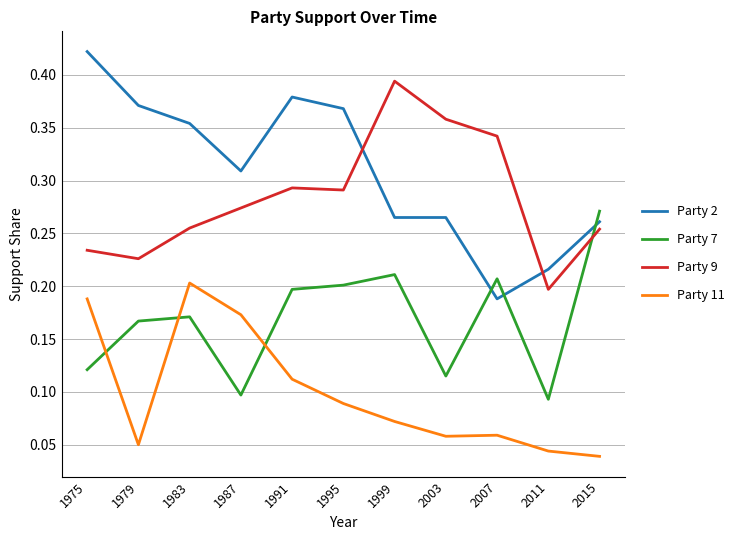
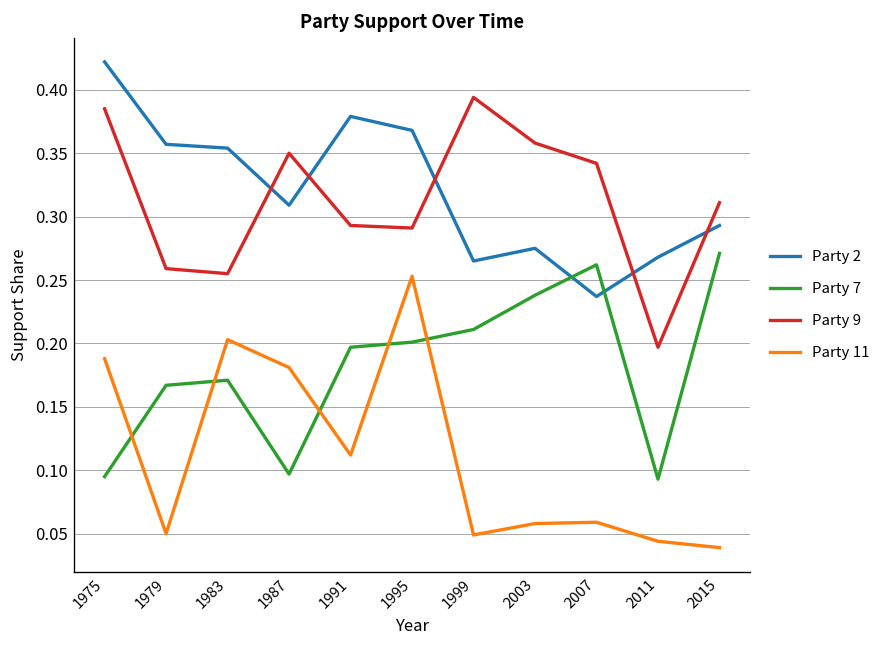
Party 7, 1975: 0.121 -> 0.095
Party 9, 1975: 0.234 -> 0.385
Party 2, 1979: 0.371 -> 0.357
Party 9, 1979: 0.226 -> 0.259
Party 9, 1987: 0.274 -> 0.350
Party 11, 1987: 0.173 -> 0.181
Party 11, 1995: 0.089 -> 0.253
Party 11, 1999: 0.072 -> 0.049
Party 2, 2003: 0.265 -> 0.275
Party 7, 2003: 0.115 -> 0.238
Party 2, 2007: 0.188 -> 0.237
Party 7, 2007: 0.207 -> 0.262
Party 2, 2011: 0.216 -> 0.268
Party 2, 2015: 0.261 -> 0.293
Party 9, 2015: 0.254 -> 0.311
